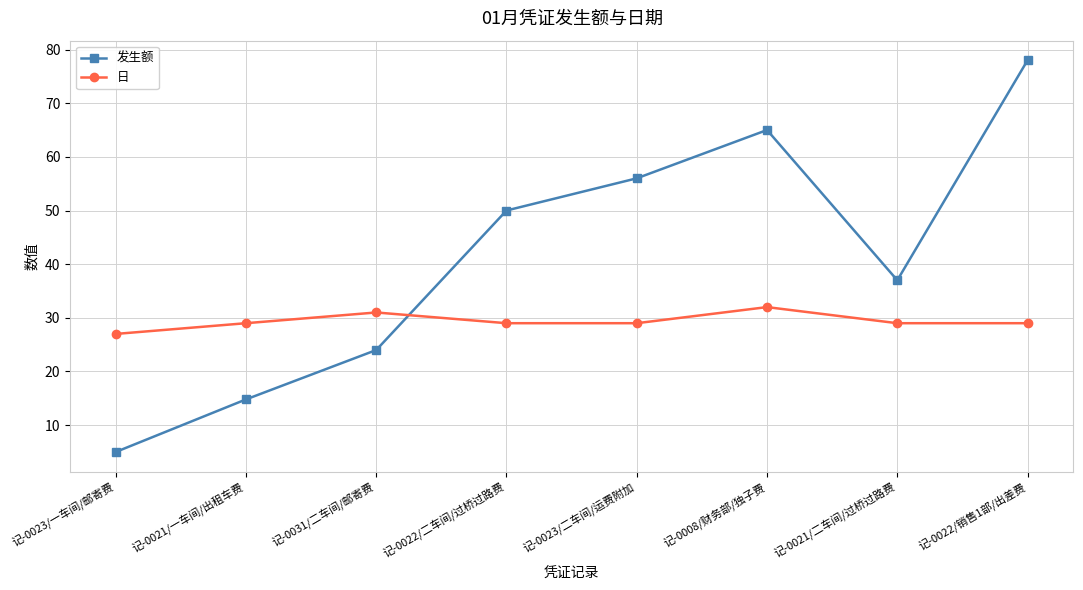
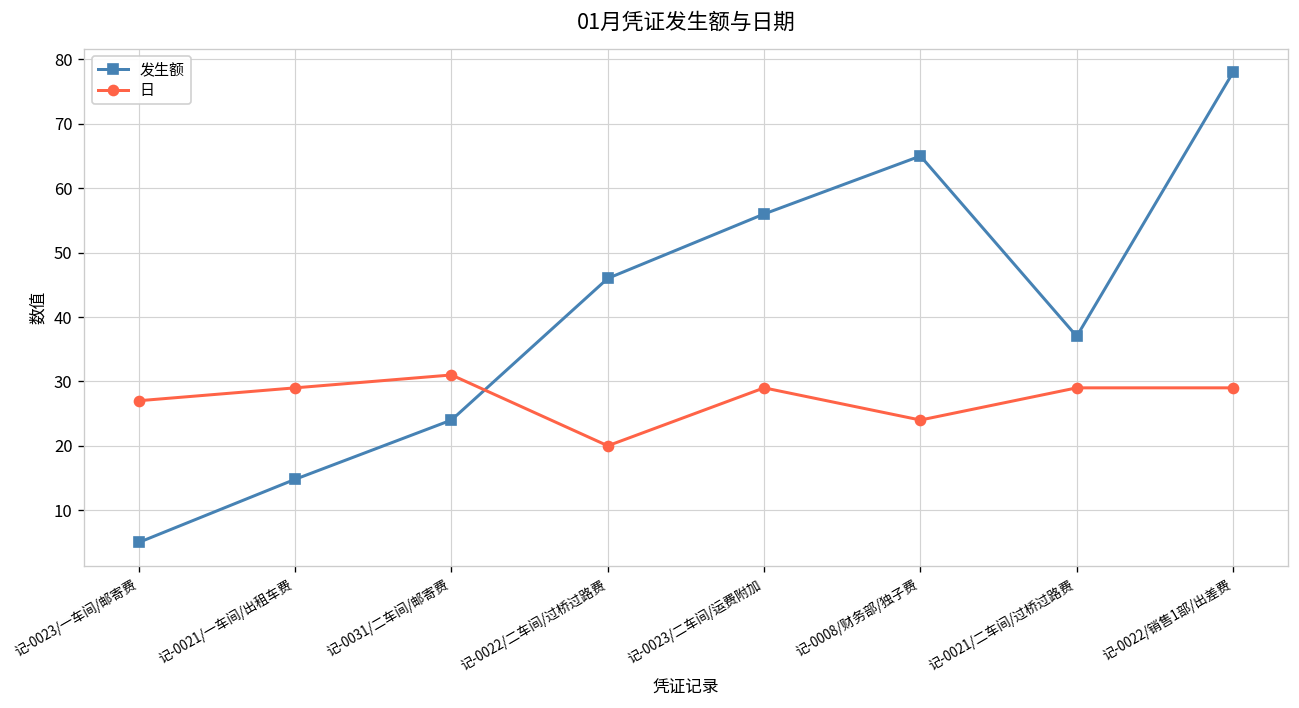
发生额, 记-0022/二车间/过桥过路费: 50 -> 46
日, 记-0022/二车间/过桥过路费: 29 -> 20
日, 记-0008/财务部/独子费: 32 -> 24
